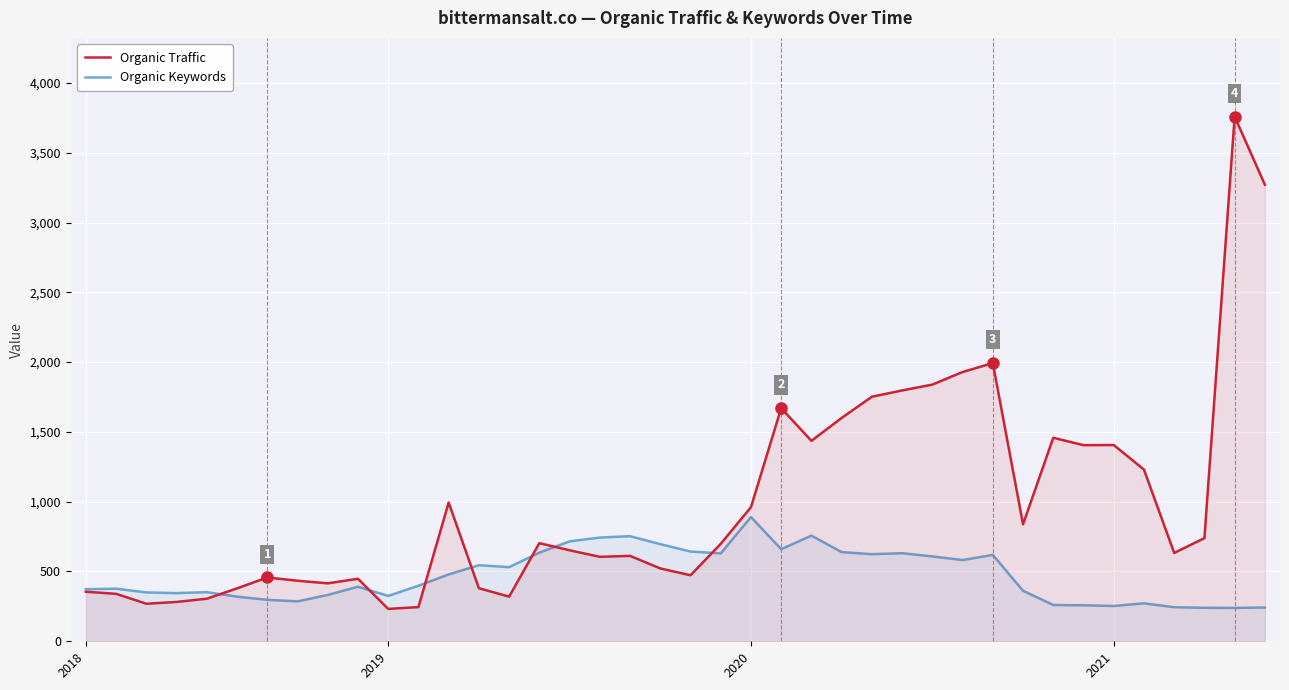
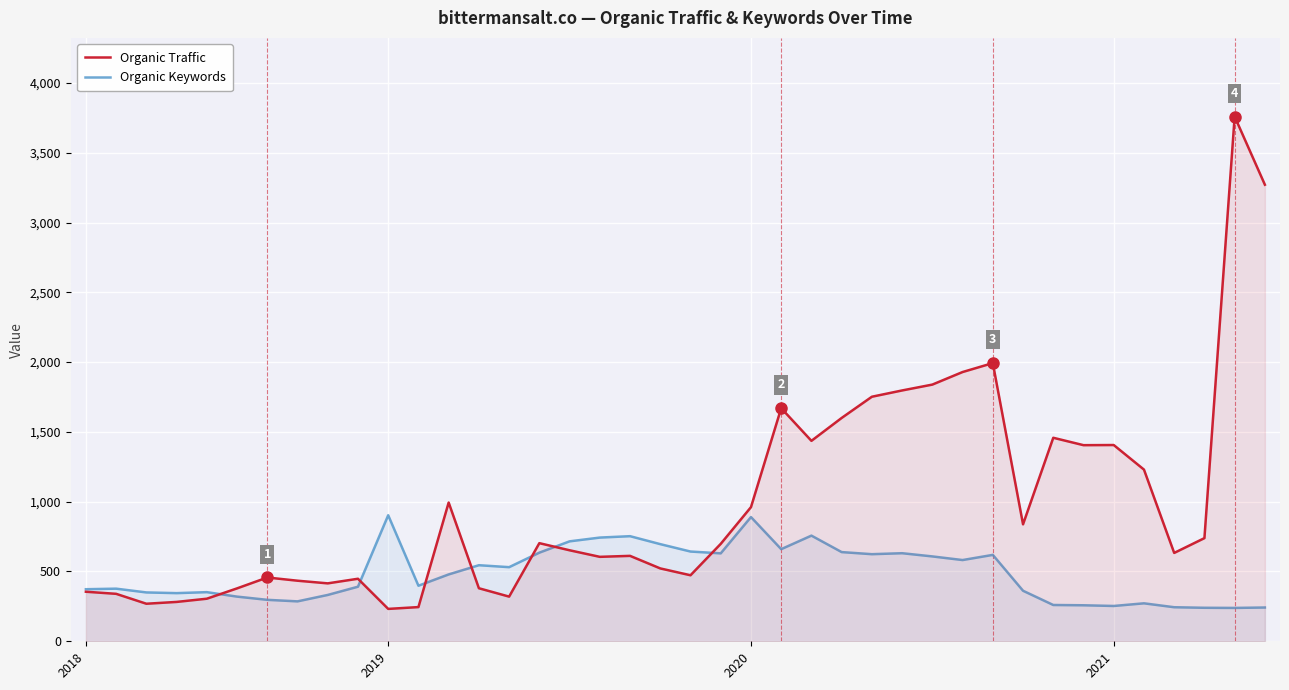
Organic Keywords, 2019: 330 -> 900
